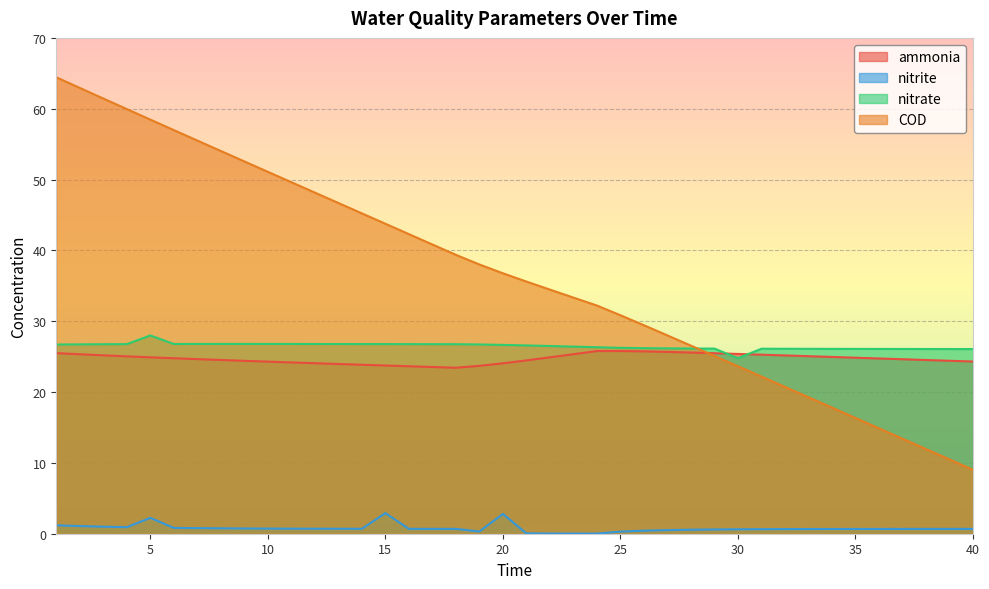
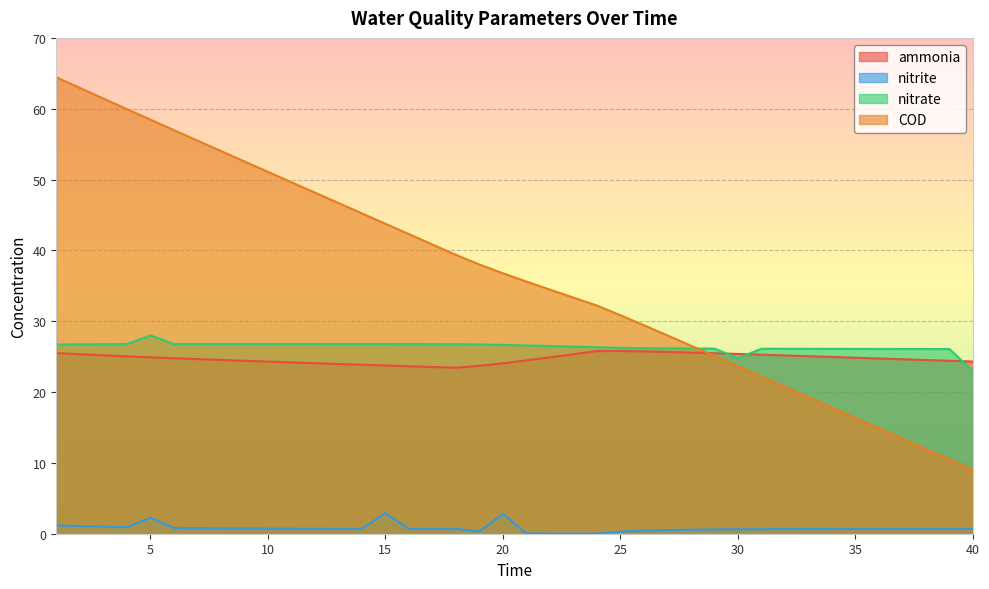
nitrate, 40: 26 -> 23
